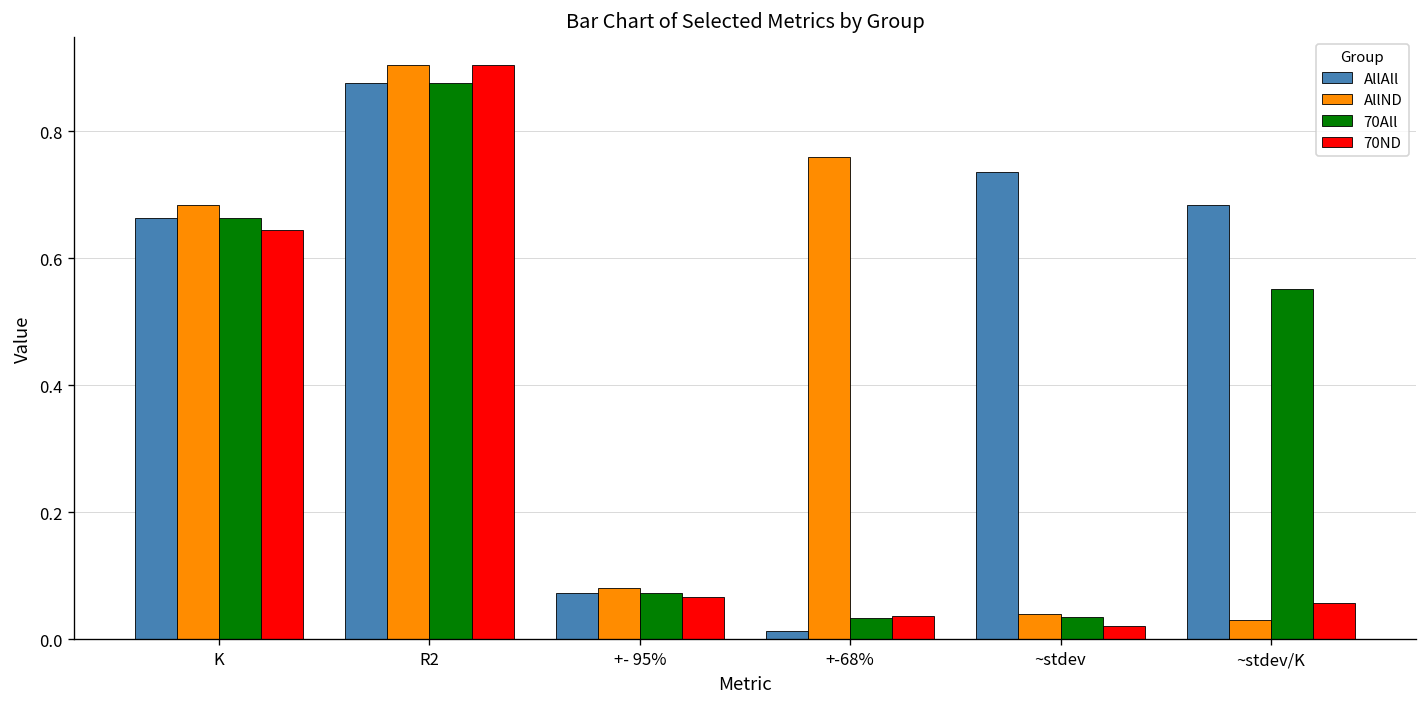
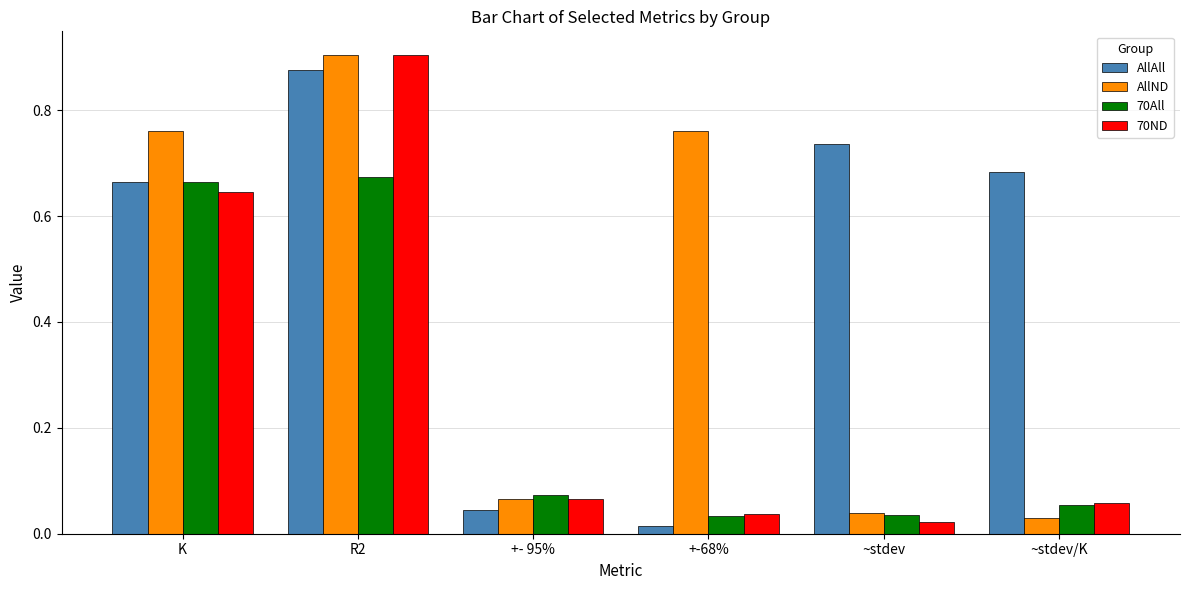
AllND, K: 0.68 -> 0.76
70All, R2: 0.88 -> 0.67
AllAll, +- 95%: 0.07 -> 0.04
AllND, +- 95%: 0.08 -> 0.07
70All, ~stdev/K: 0.55 -> 0.05
